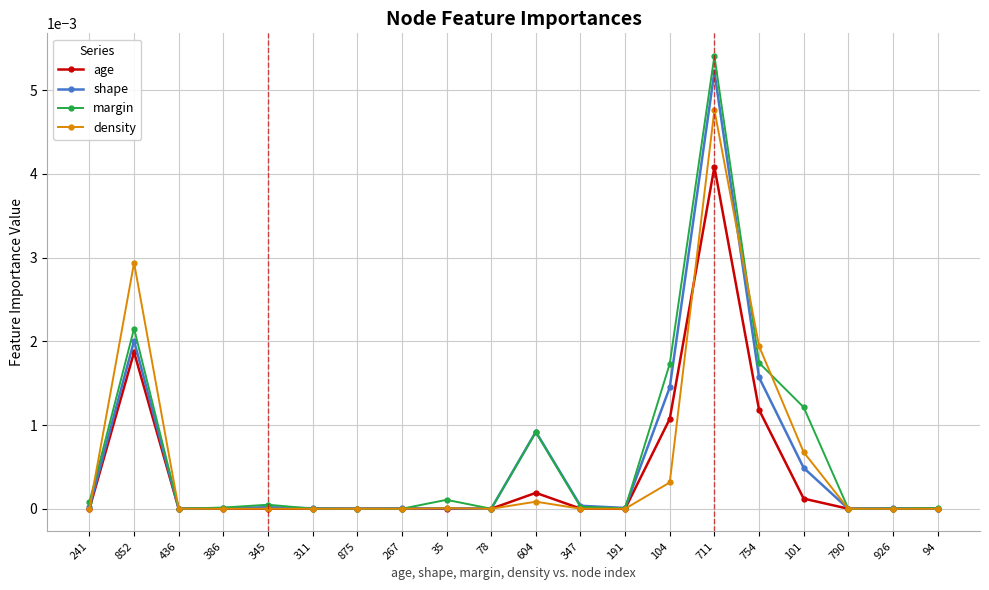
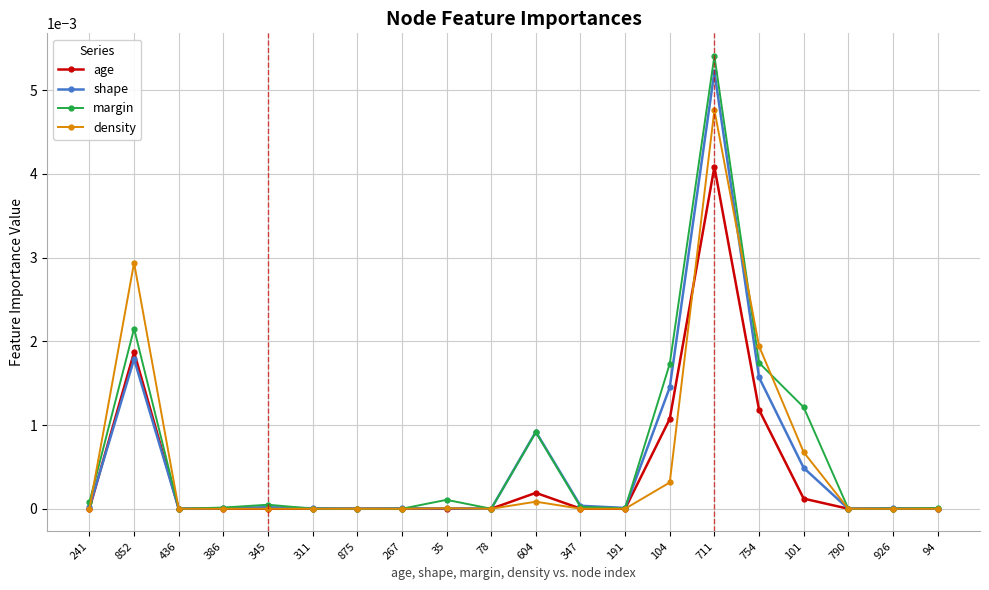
shape, 852: 0.0020 -> 0.0018
